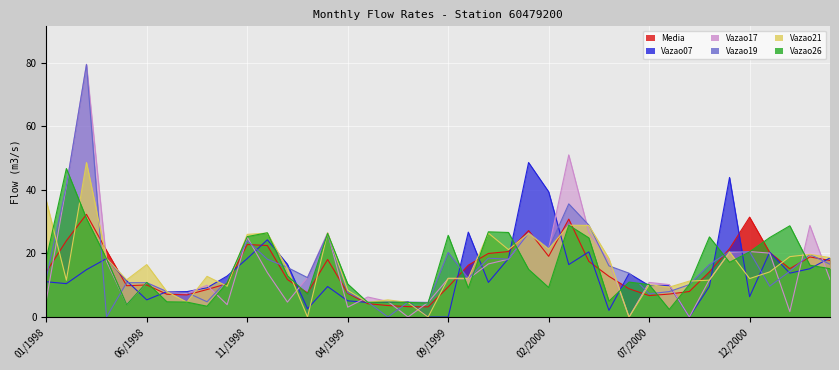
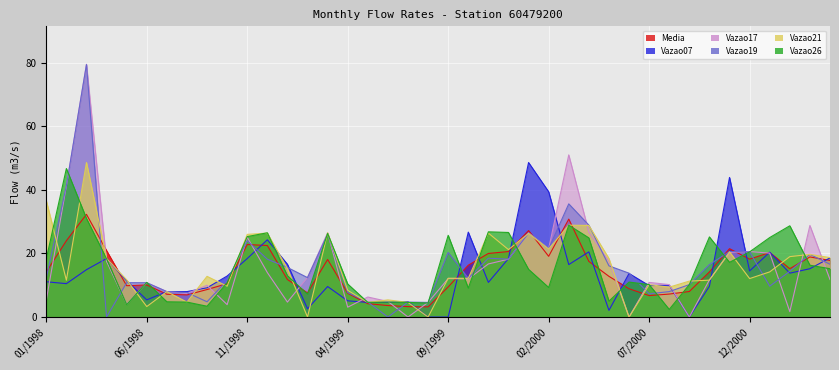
Vazao21, 06/1998: 17 -> 3
Media, 12/2000: 31 -> 18
Vazao07, 12/2000: 6 -> 15
